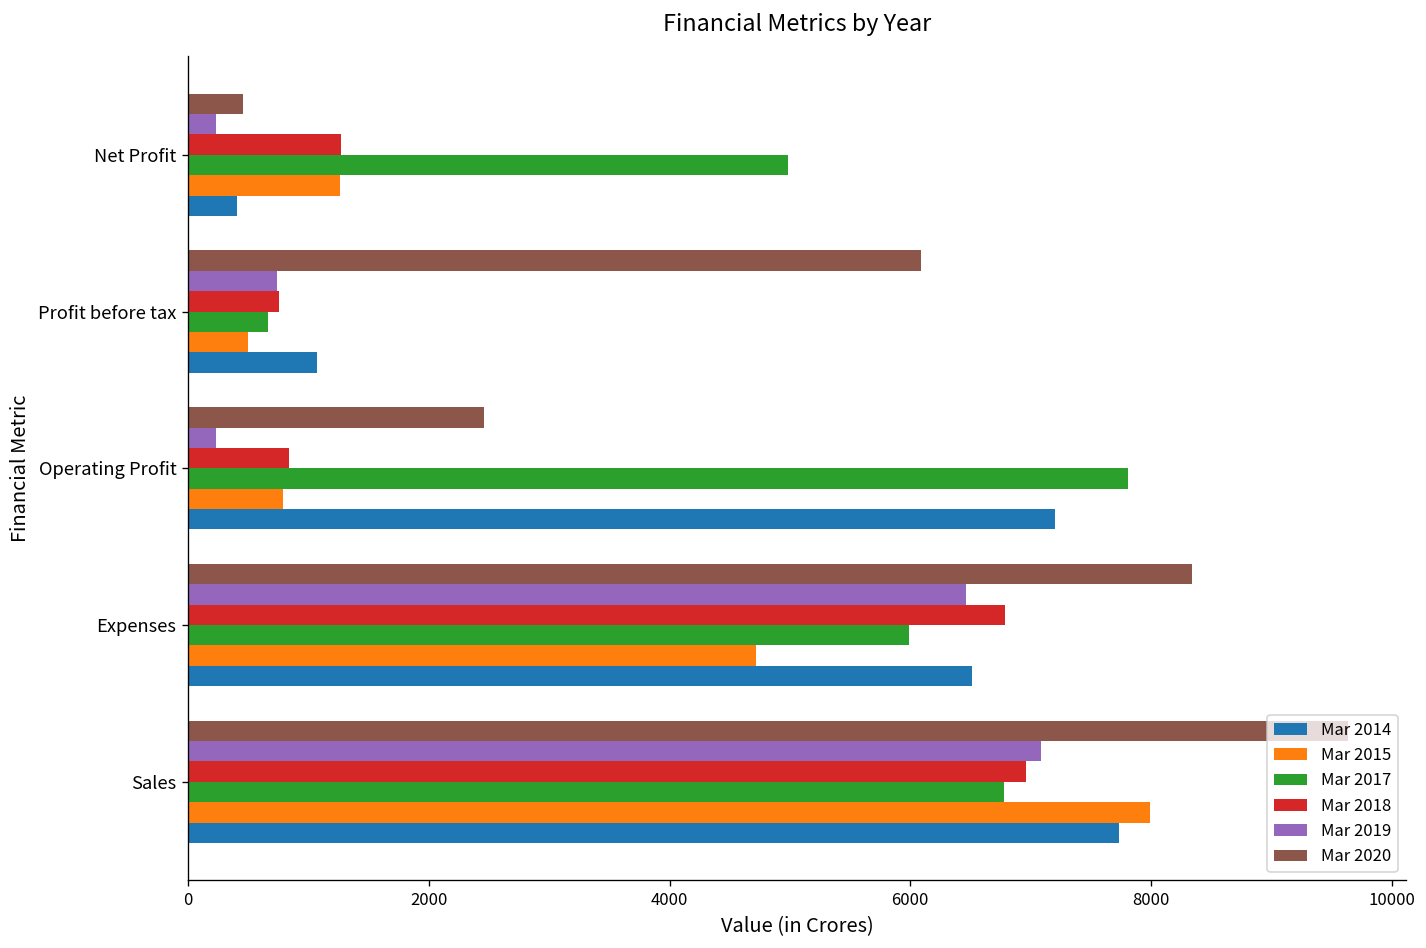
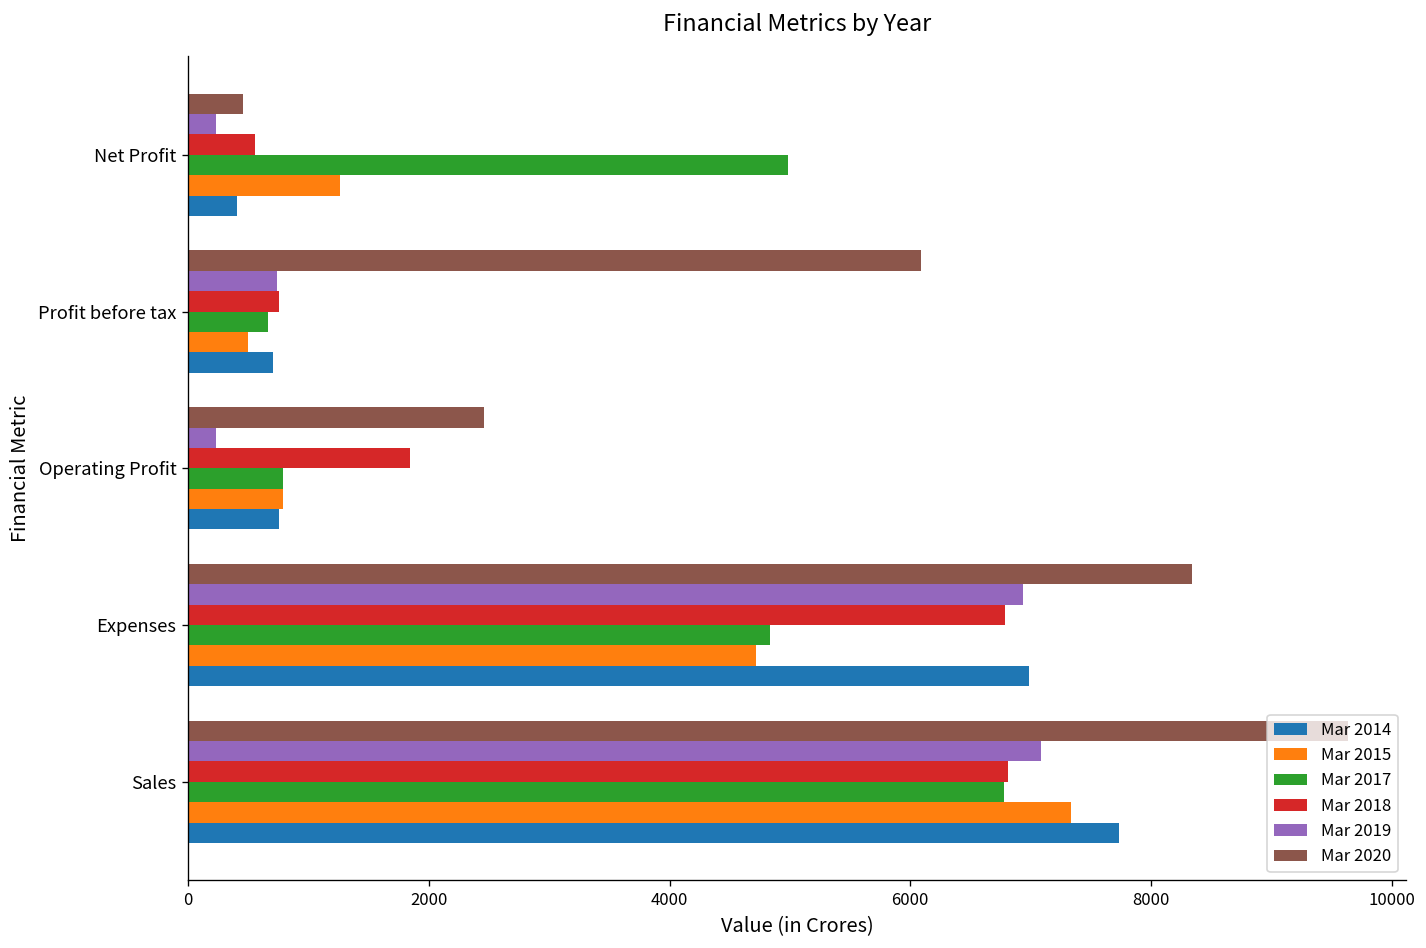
Mar 2018, Net Profit: 1270 -> 560
Mar 2014, Profit before tax: 1070 -> 710
Mar 2018, Operating Profit: 840 -> 1840
Mar 2017, Operating Profit: 7810 -> 790
Mar 2014, Operating Profit: 7200 -> 750
Mar 2019, Expenses: 6470 -> 6930
Mar 2017, Expenses: 5990 -> 4830
Mar 2014, Expenses: 6510 -> 6990
Mar 2018, Sales: 6960 -> 6820
Mar 2015, Sales: 7990 -> 7340
